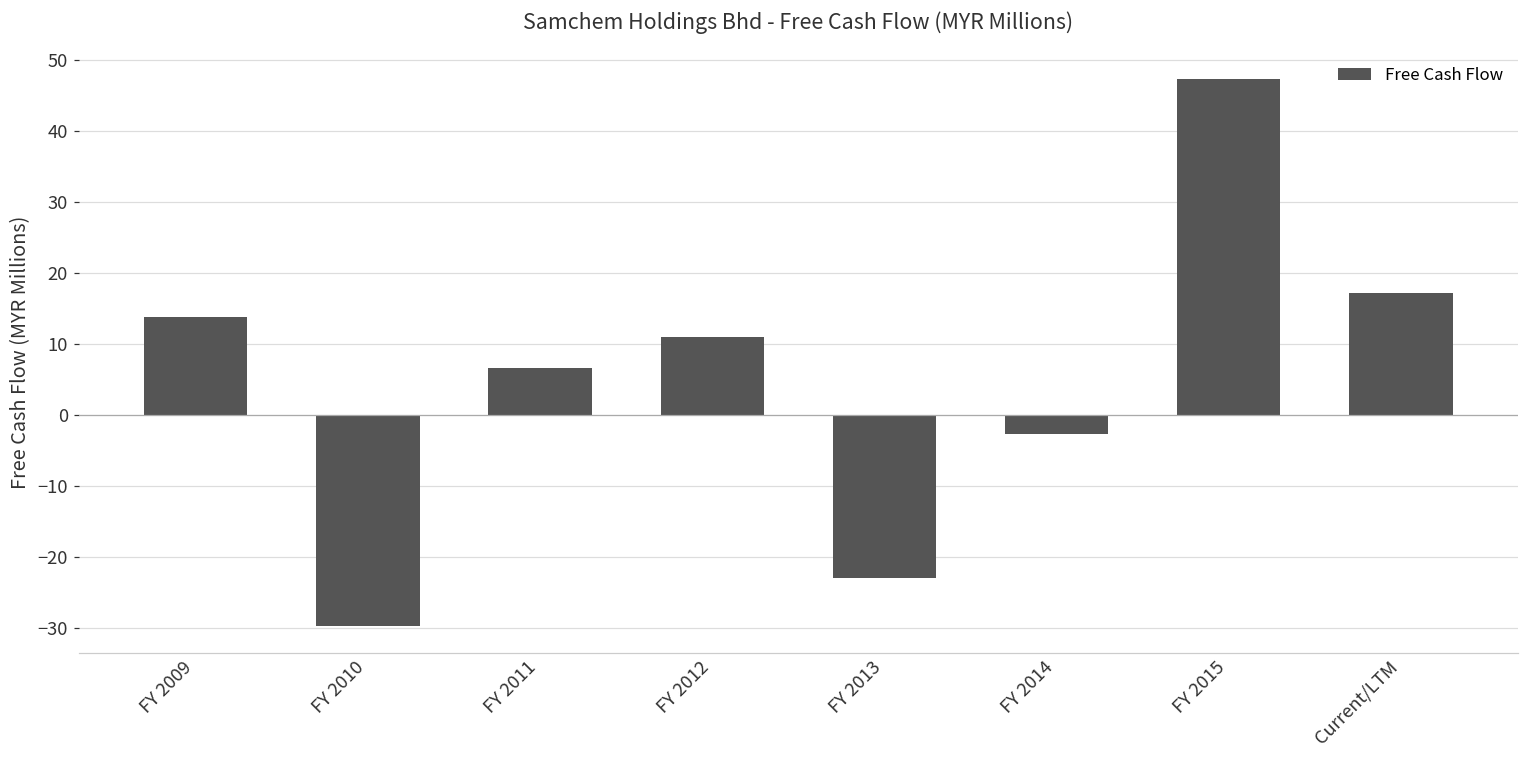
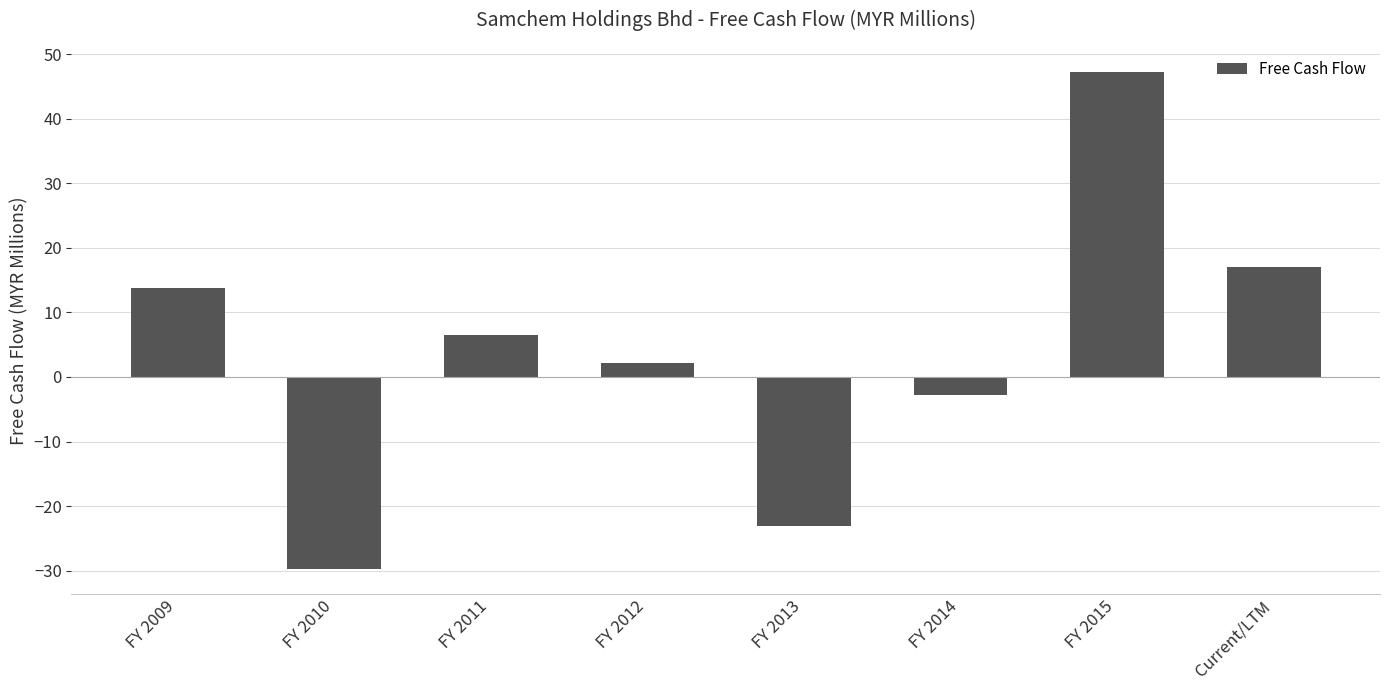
FY 2012: 11 -> 2
